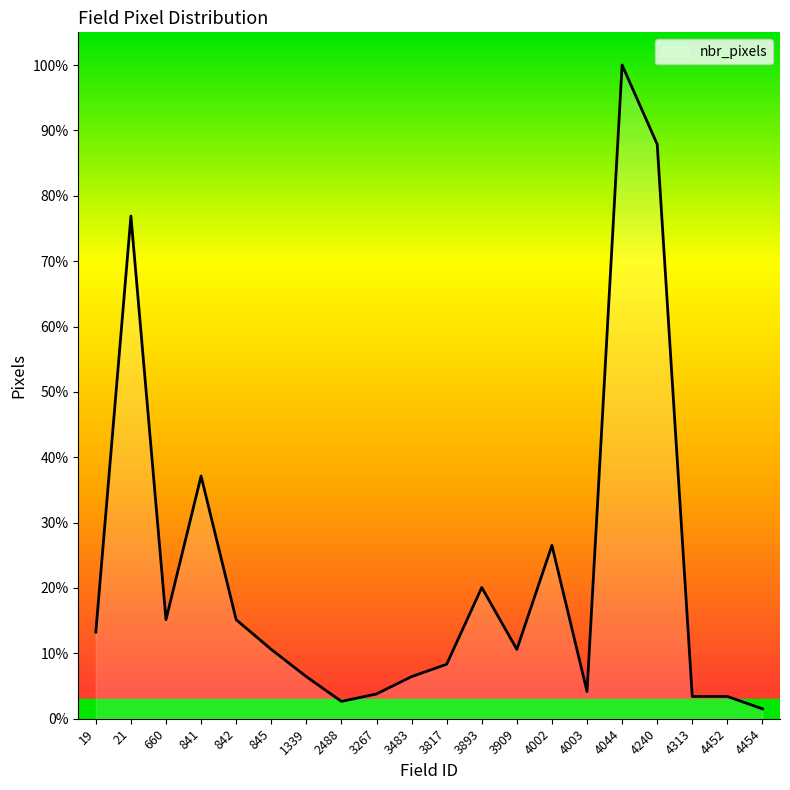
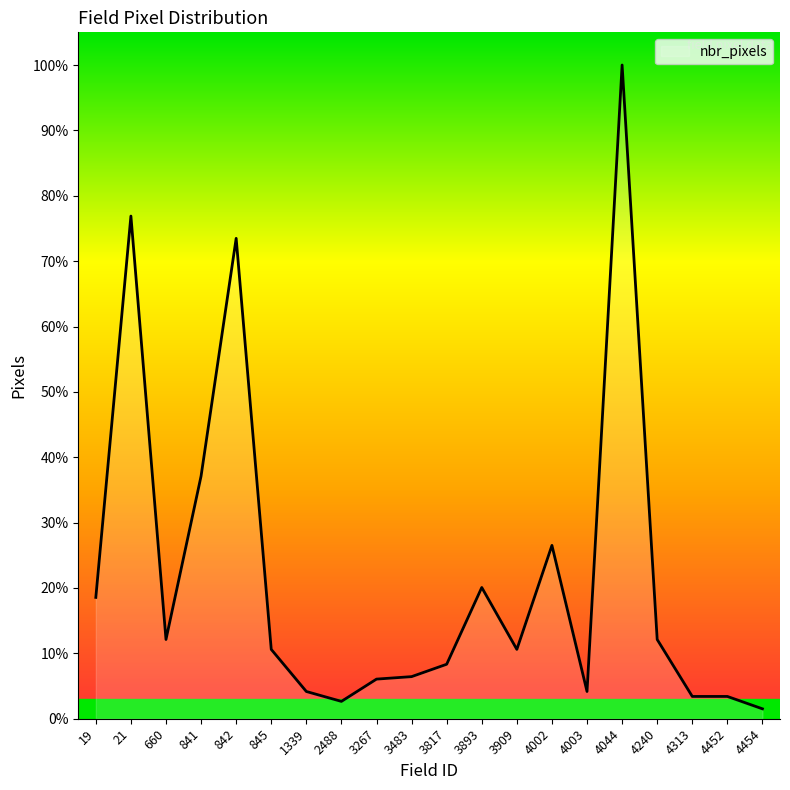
19: 13% -> 19%
660: 15% -> 12%
842: 15% -> 73%
1339: 6% -> 4%
3267: 4% -> 6%
4240: 88% -> 12%
